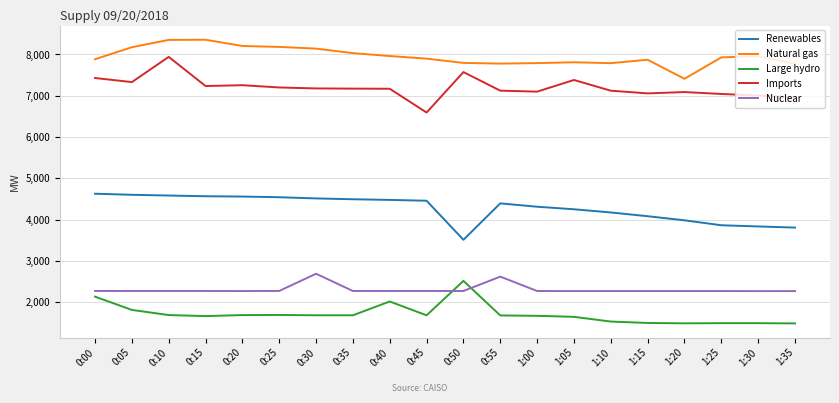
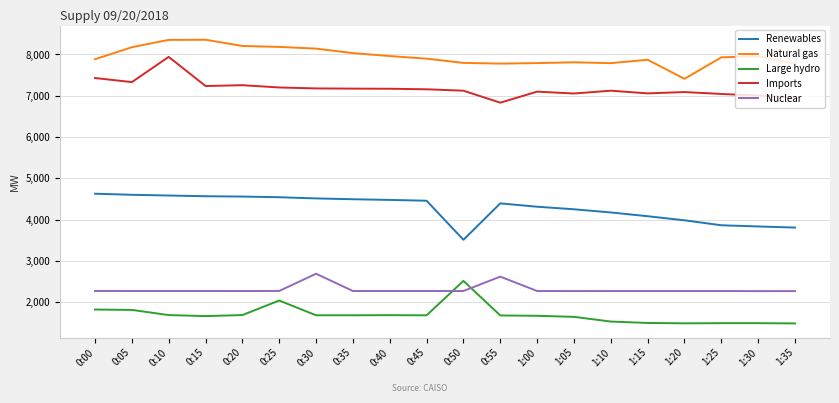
Large hydro, 0:00: 2,100 -> 1,800
Large hydro, 0:25: 1,700 -> 2,000
Large hydro, 0:40: 2,000 -> 1,700
Imports, 0:45: 6,600 -> 7,200
Imports, 0:50: 7,600 -> 7,100
Imports, 0:55: 7,100 -> 6,800
Imports, 1:05: 7,400 -> 7,100
